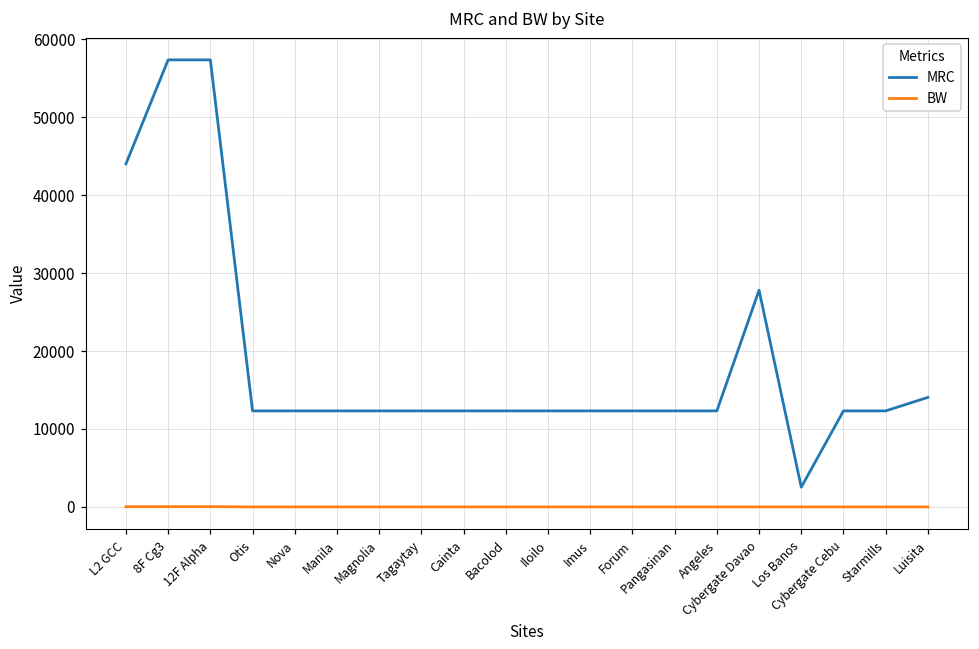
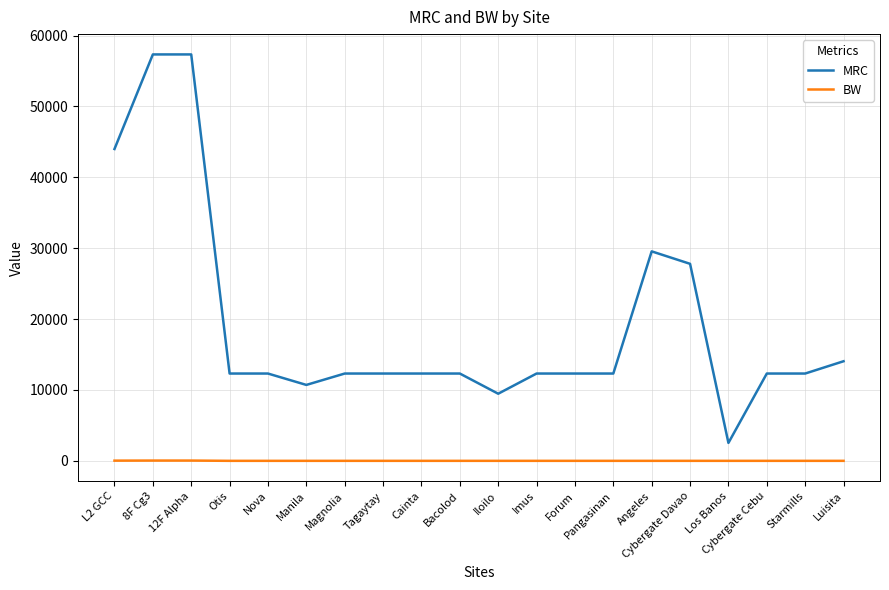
MRC, Manila: 12000 -> 11000
MRC, Iloilo: 12000 -> 9000
MRC, Angeles: 12000 -> 30000
